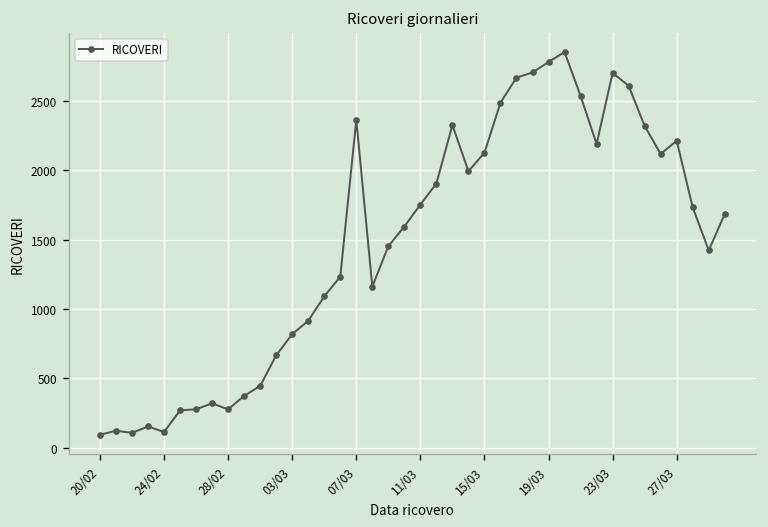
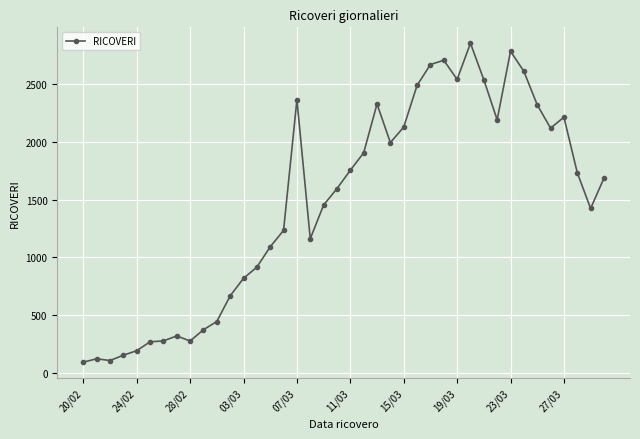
24/02: 110 -> 190
19/03: 2780 -> 2540
23/03: 2700 -> 2790
